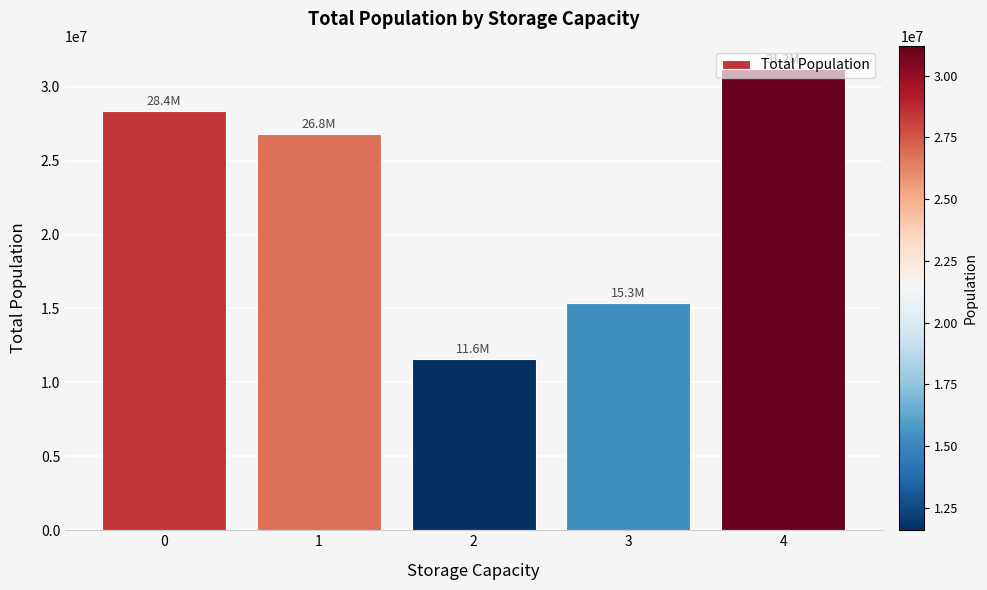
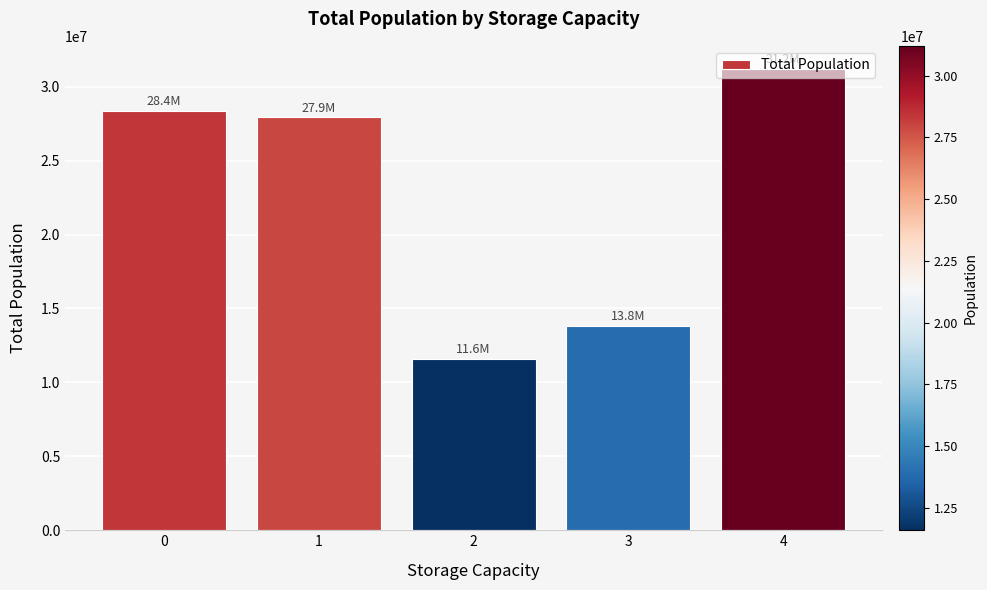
1: 26.8M -> 27.9M
3: 15.3M -> 13.8M
